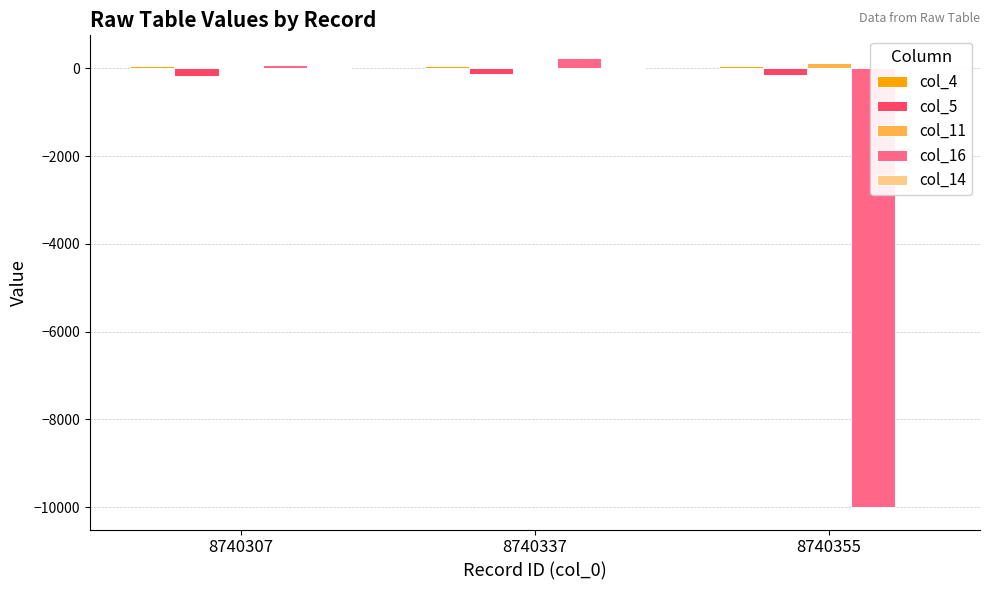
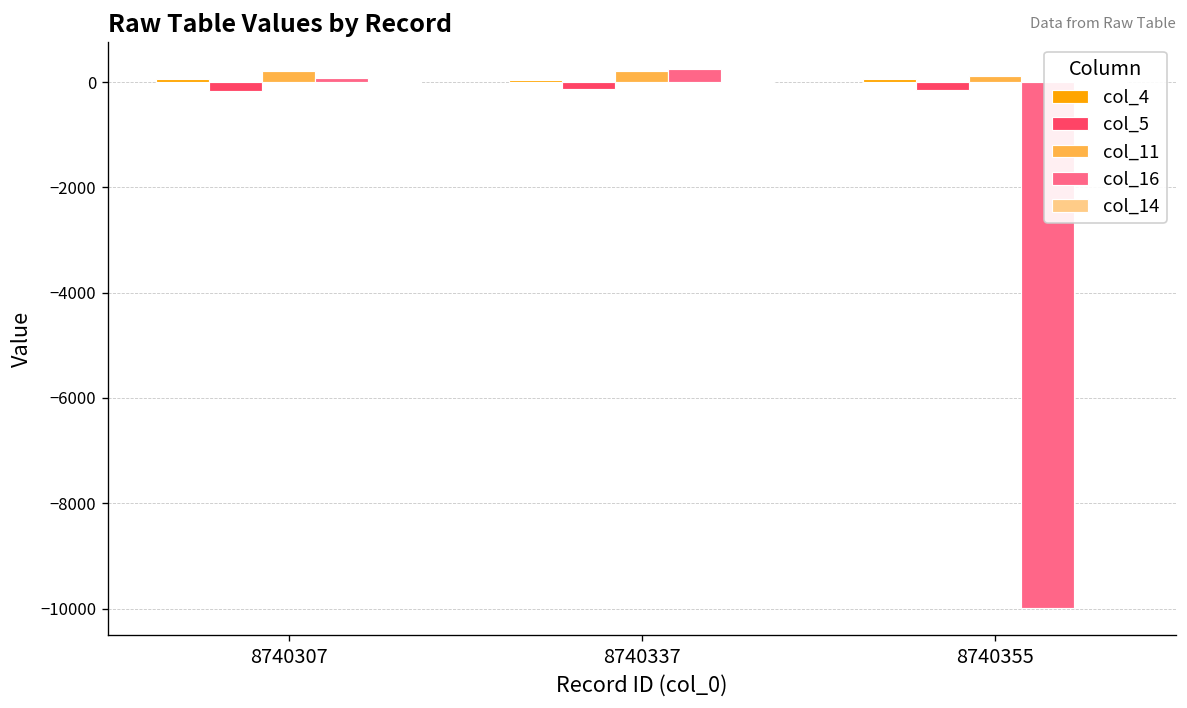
col_11, 8740307: 0 -> 200
col_11, 8740337: 0 -> 200
